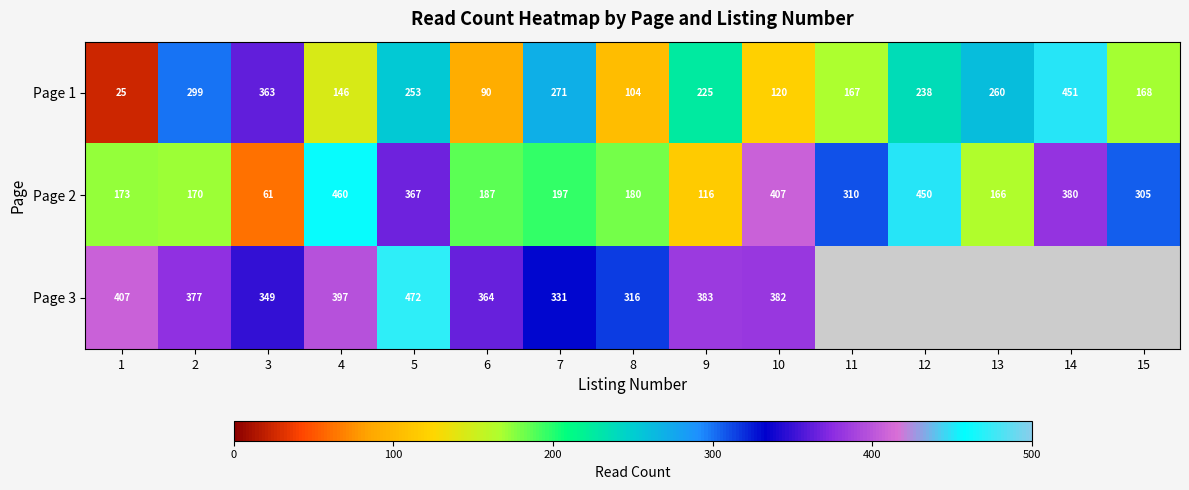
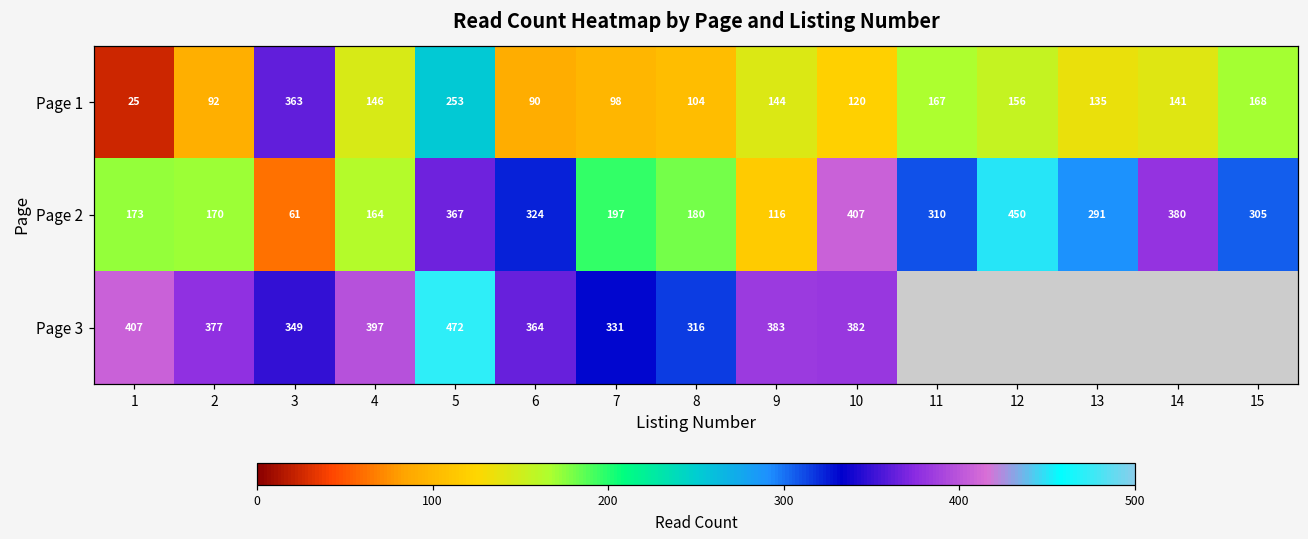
Page 1, 2: 299 -> 92
Page 1, 7: 271 -> 98
Page 1, 9: 225 -> 144
Page 1, 12: 238 -> 156
Page 1, 13: 260 -> 135
Page 1, 14: 451 -> 141
Page 2, 4: 460 -> 164
Page 2, 6: 187 -> 324
Page 2, 13: 166 -> 291
